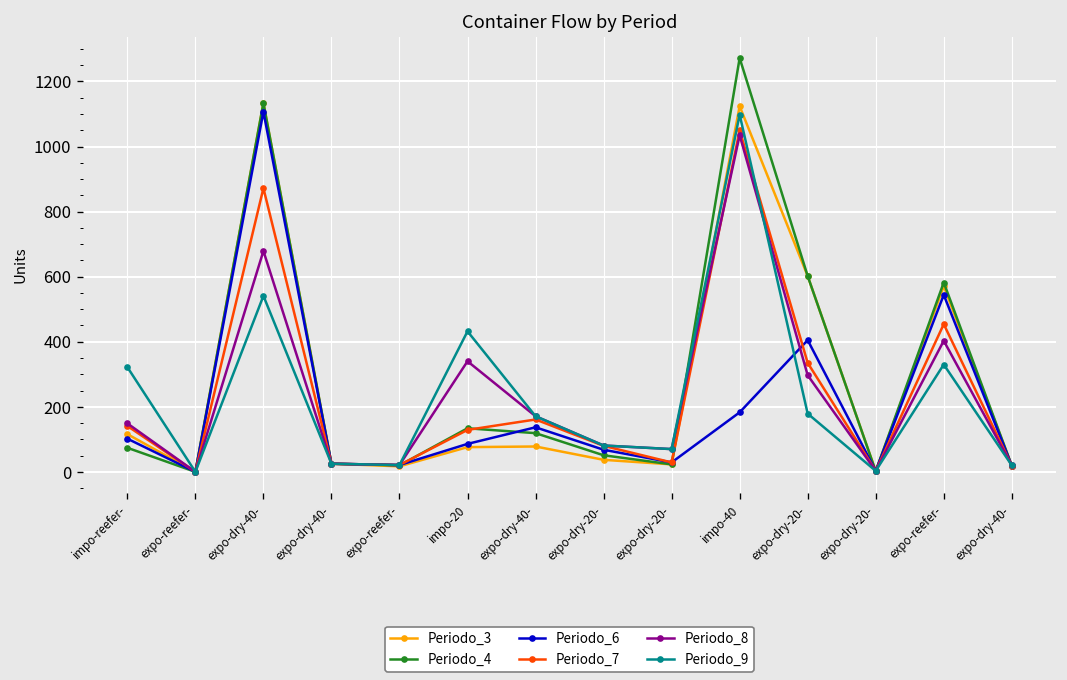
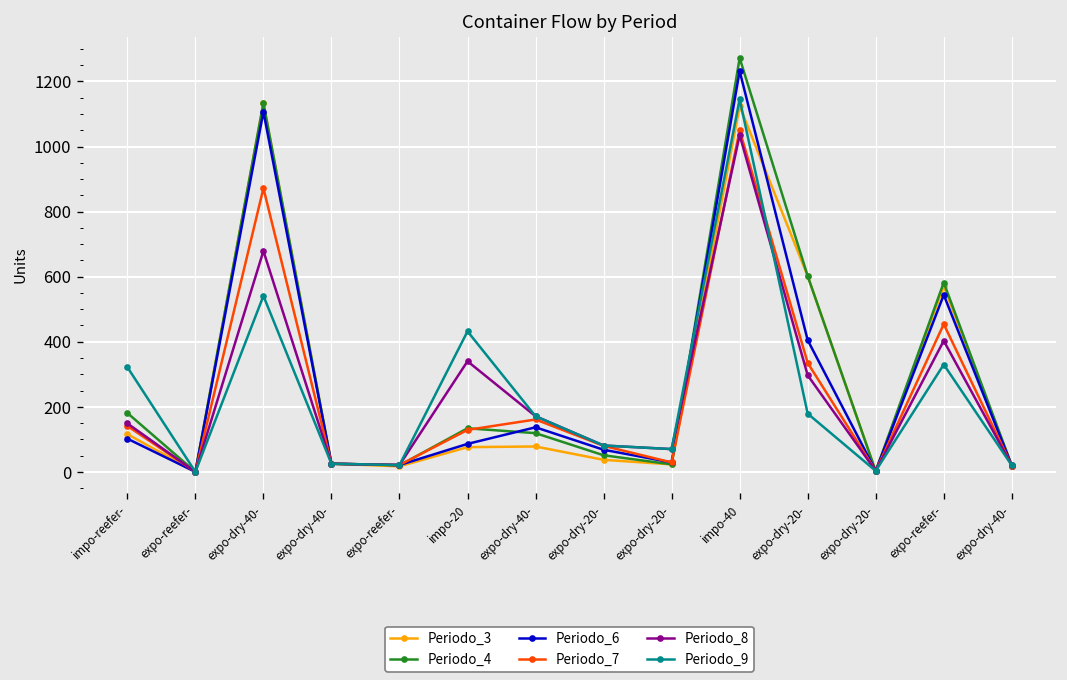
Periodo_4, impo-reefer-: 70 -> 180
Periodo_6, impo-40: 180 -> 1230
Periodo_9, impo-40: 1100 -> 1150
